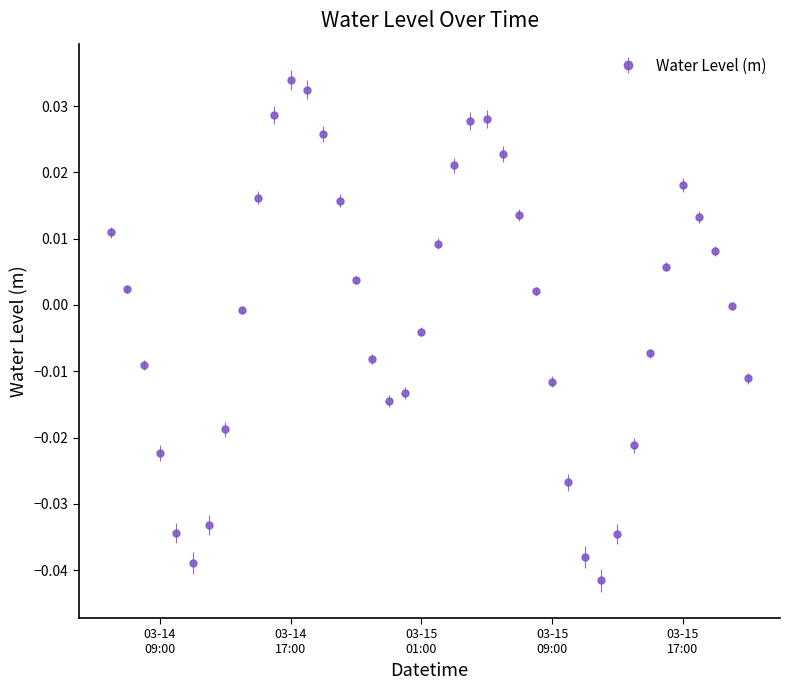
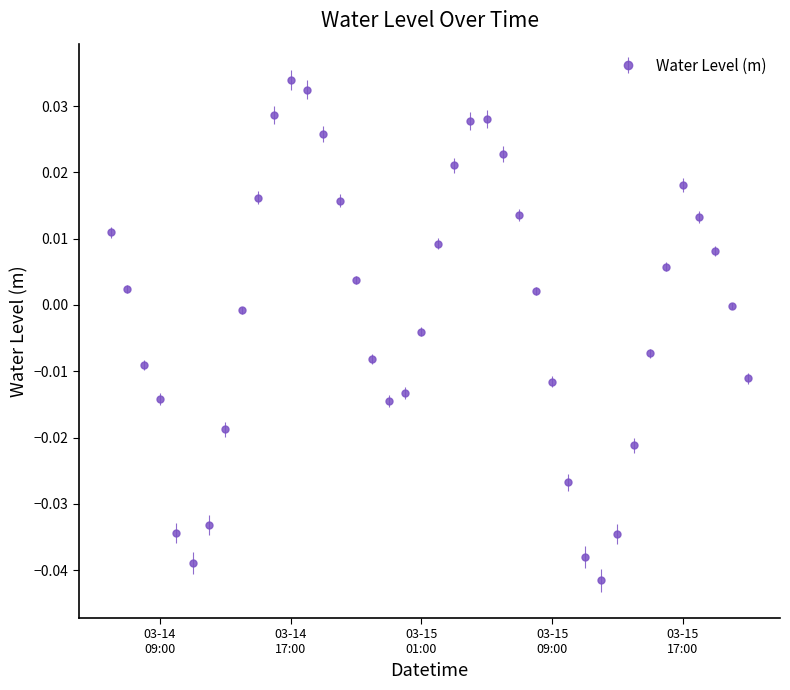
03-14 09:00: -0.022 -> -0.014
